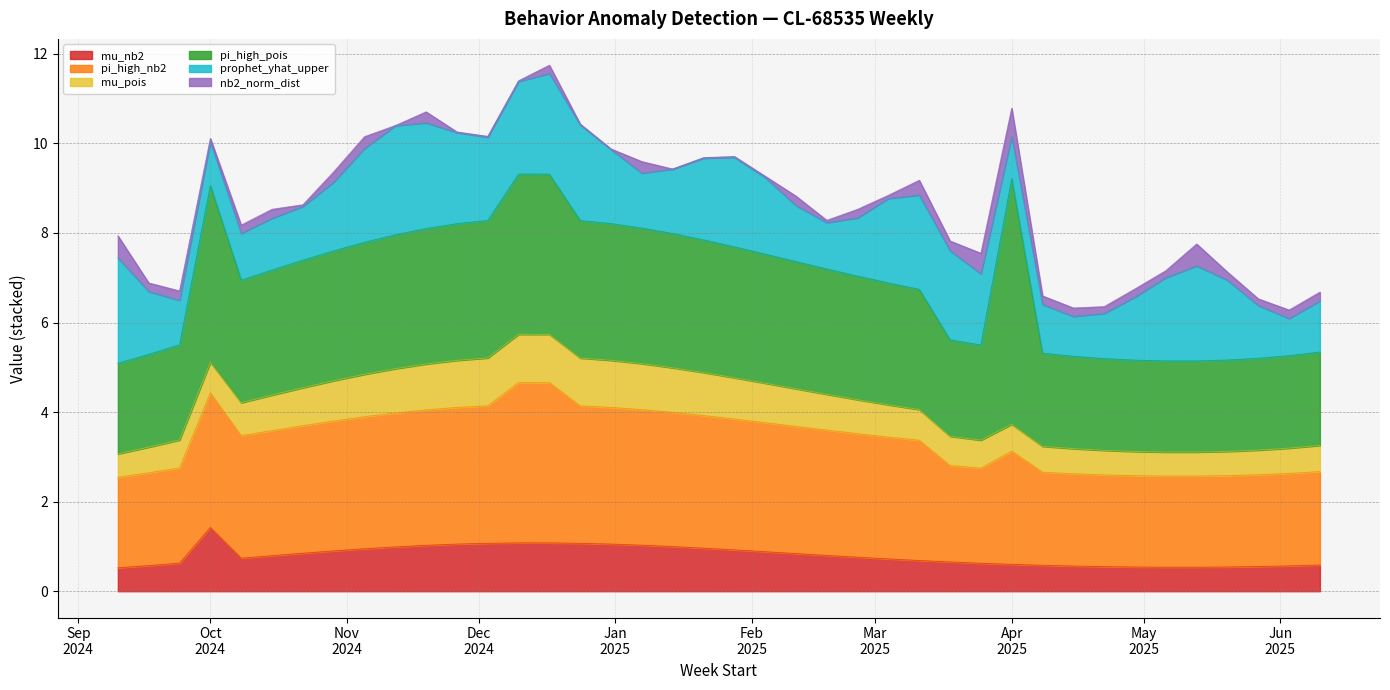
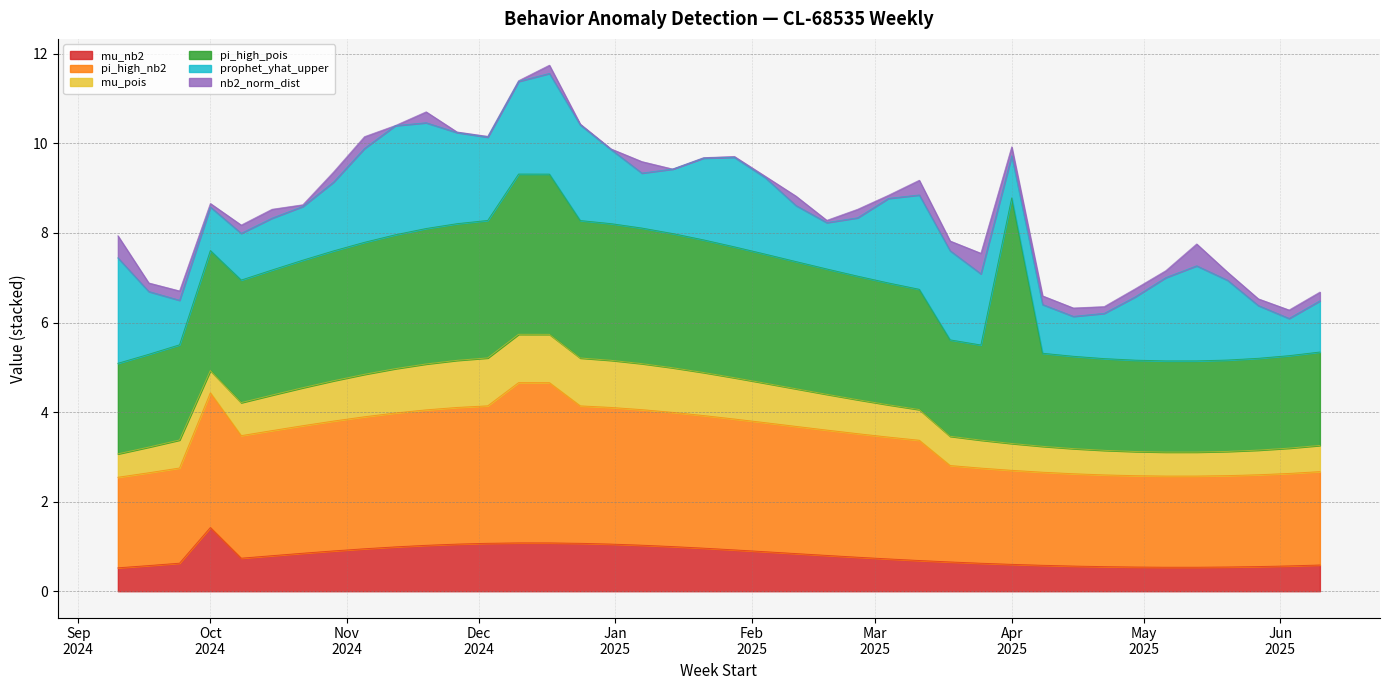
mu_pois, Oct 2024: 0.7 -> 0.5
pi_high_pois, Oct 2024: 4.0 -> 2.7
pi_high_nb2, Apr 2025: 2.5 -> 2.1
nb2_norm_dist, Apr 2025: 0.6 -> 0.2
